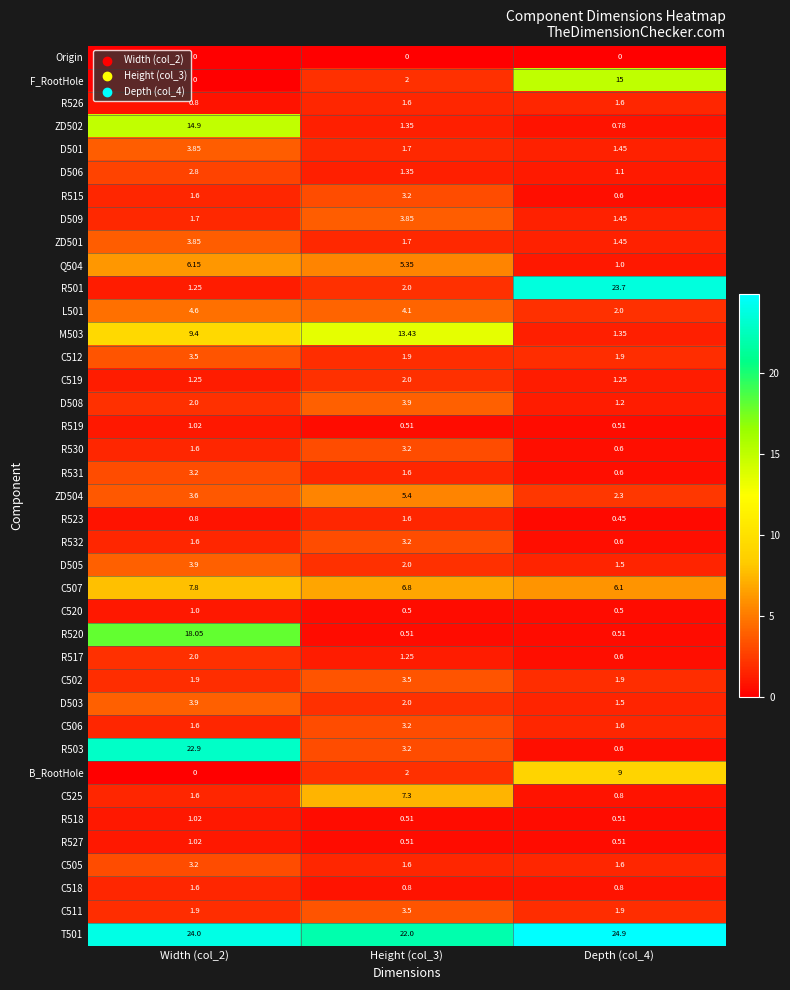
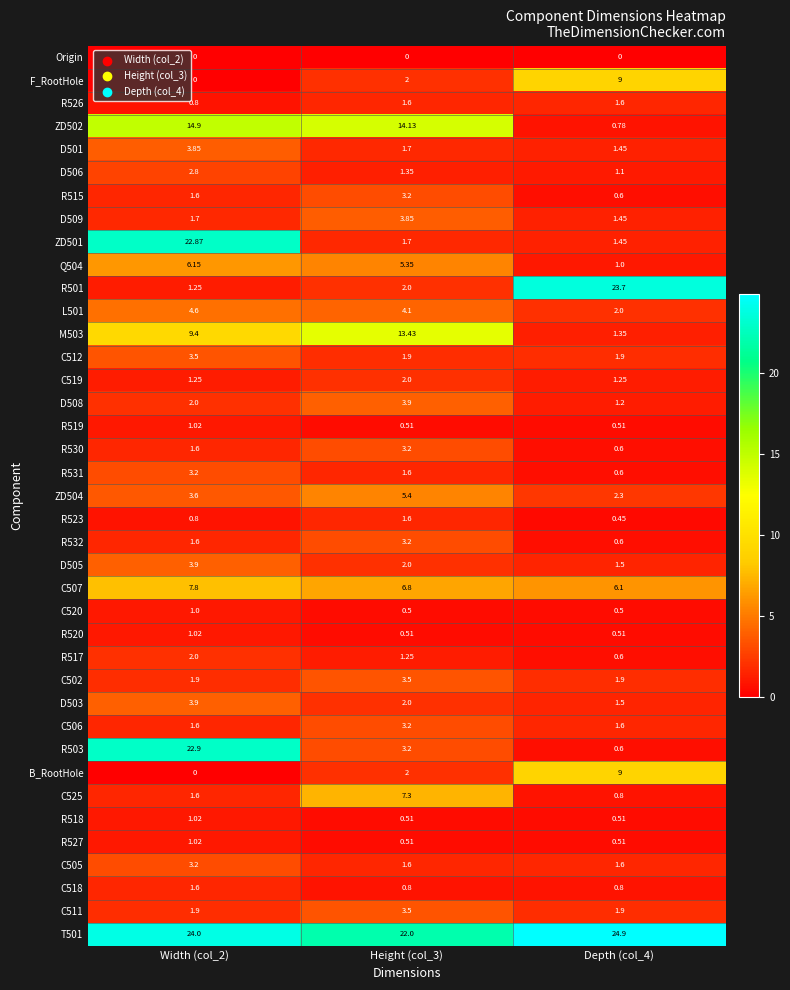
F_RootHole, Depth (col_4): 15 -> 9
ZD502, Height (col_3): 1.35 -> 14.13
ZD501, Width (col_2): 3.85 -> 22.87
R520, Width (col_2): 18.05 -> 1.02
